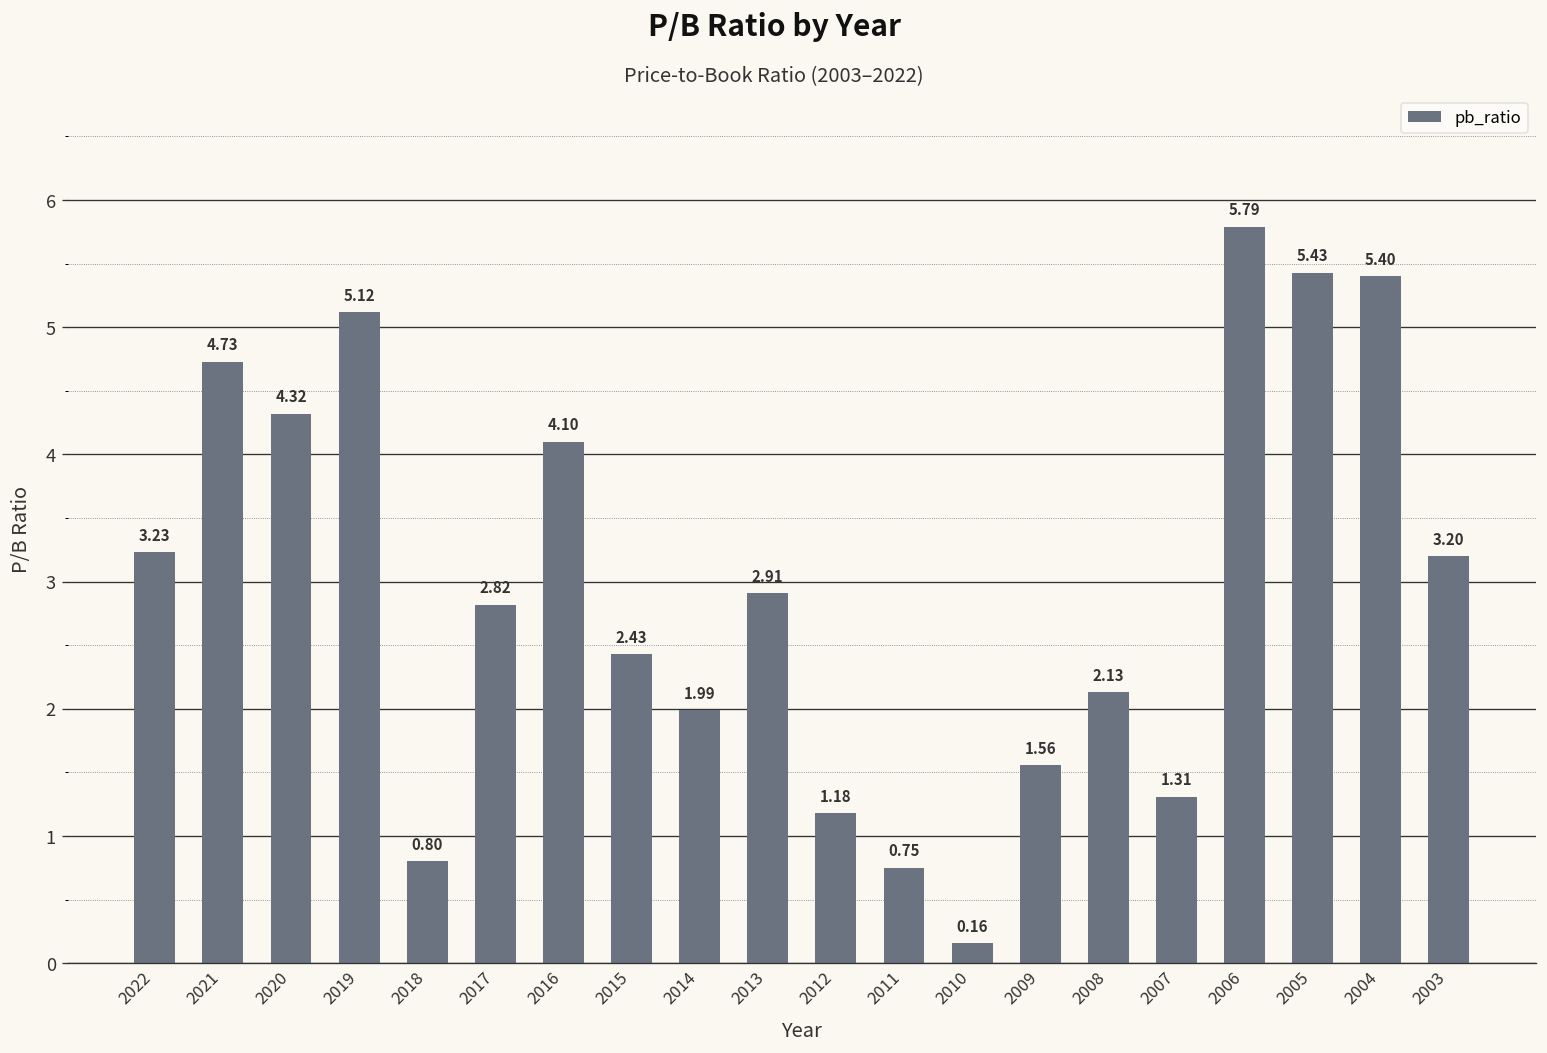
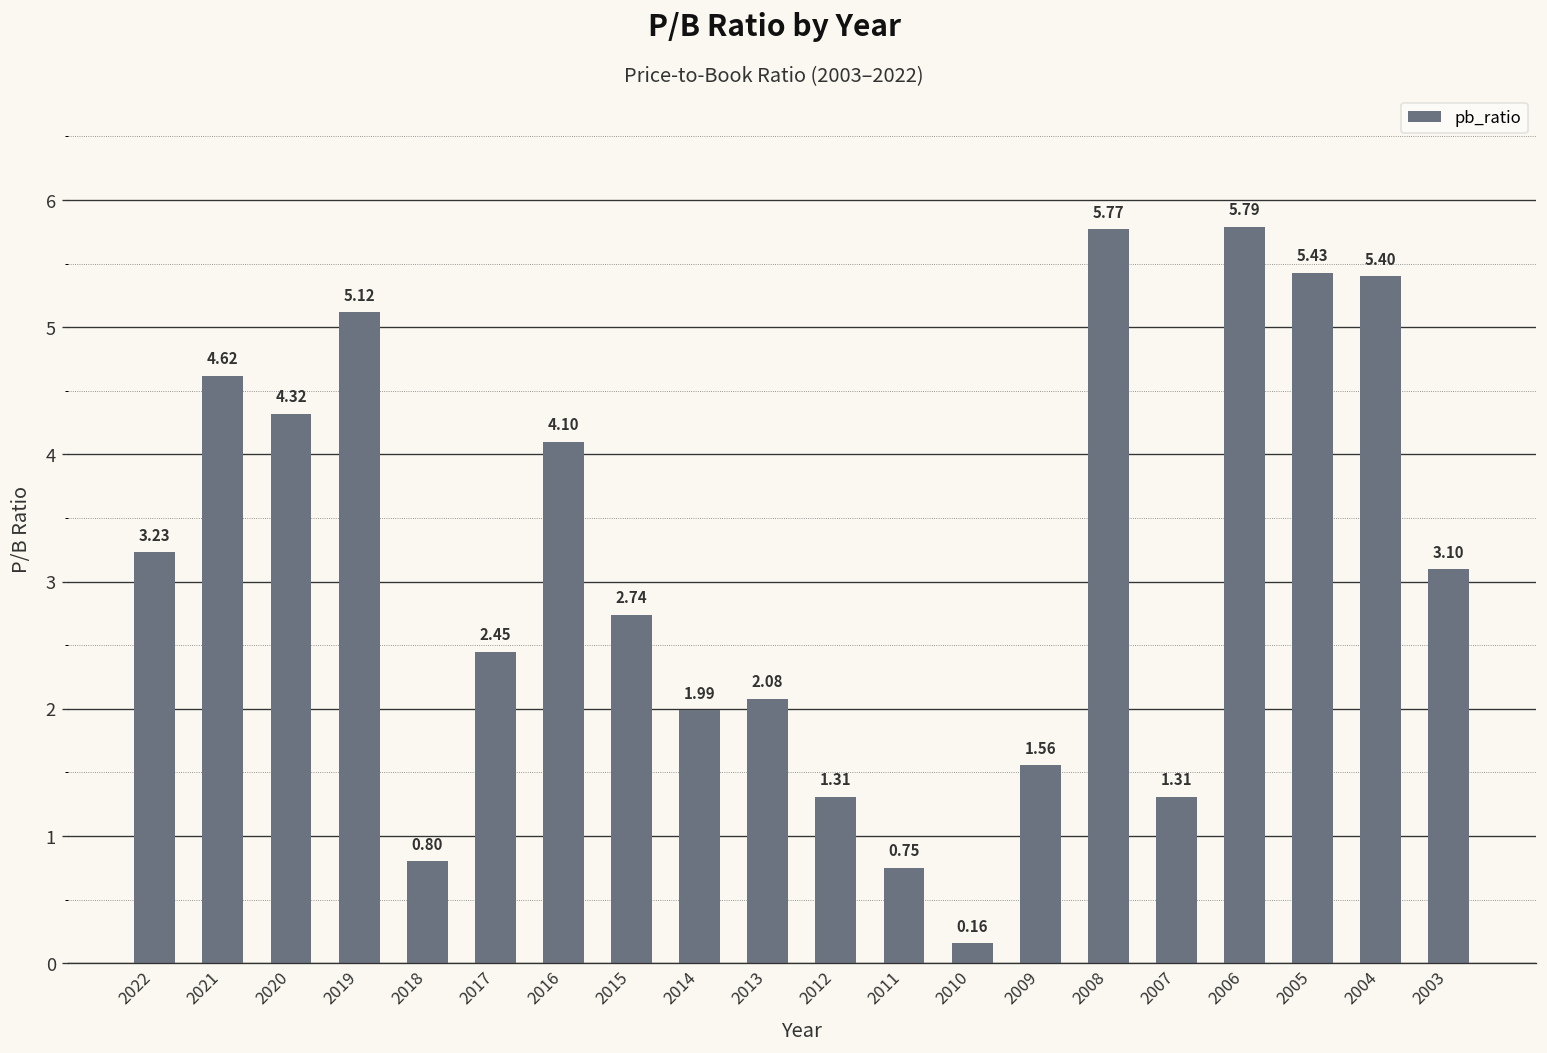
2021: 4.73 -> 4.62
2017: 2.82 -> 2.45
2015: 2.43 -> 2.74
2013: 2.91 -> 2.08
2012: 1.18 -> 1.31
2008: 2.13 -> 5.77
2003: 3.20 -> 3.10
